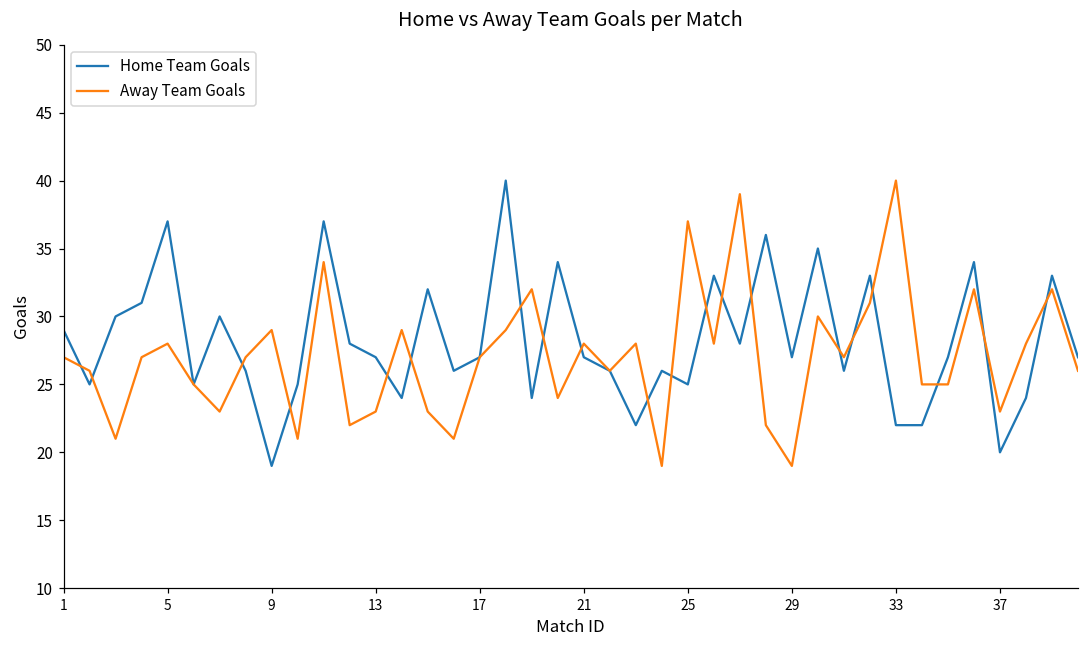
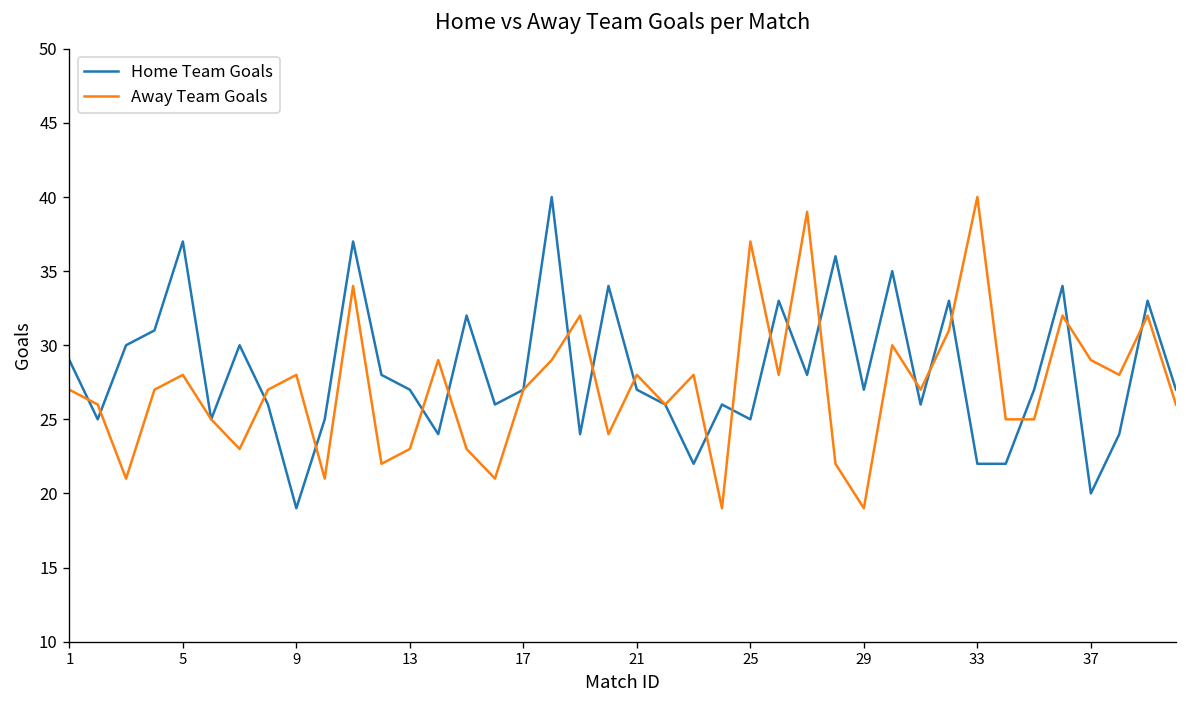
Away Team Goals, 9: 29 -> 28
Away Team Goals, 37: 23 -> 29
